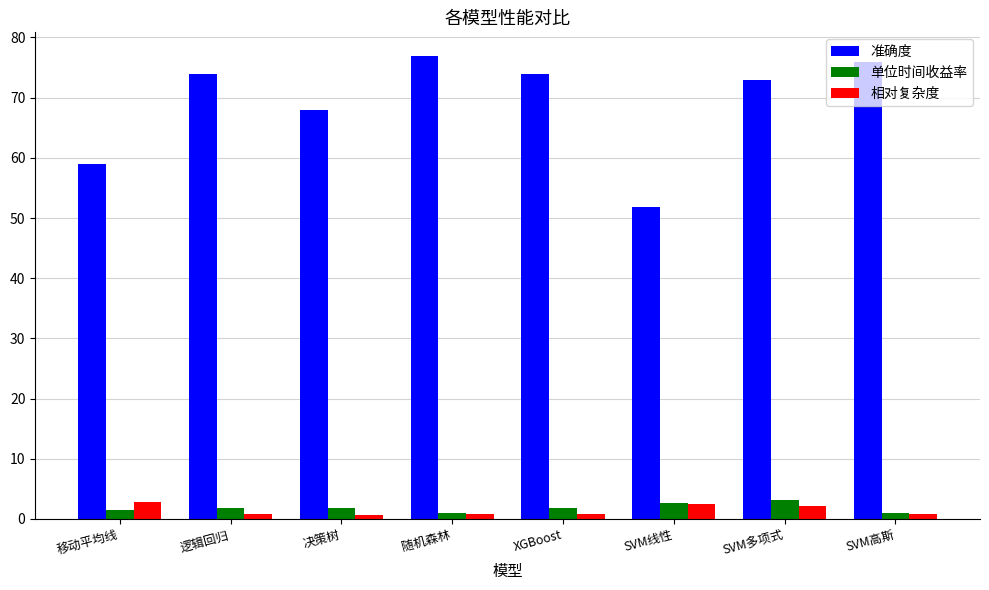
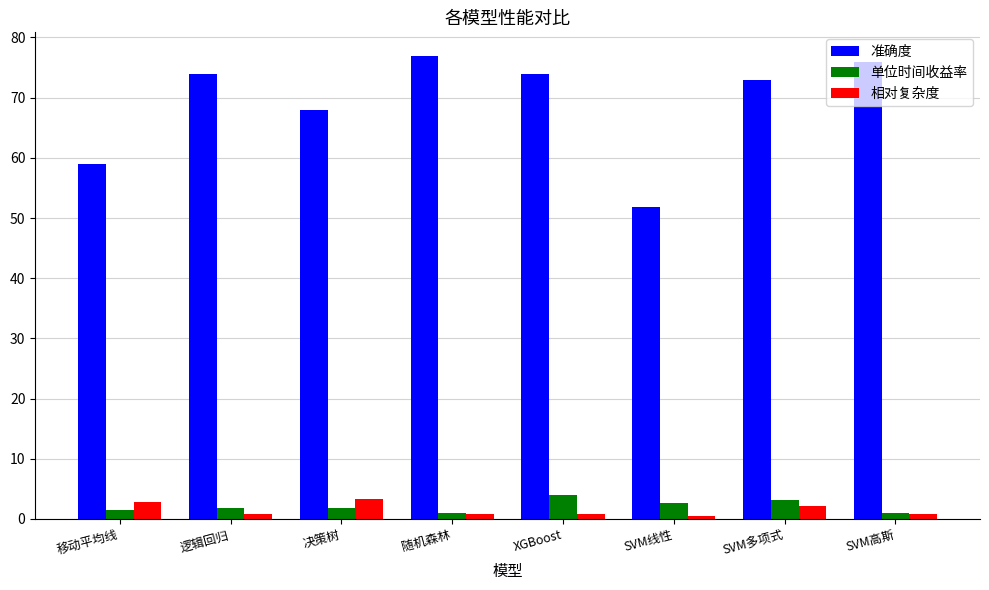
相对复杂度, 决策树: 1 -> 3
单位时间收益率, XGBoost: 2 -> 4
相对复杂度, SVM线性: 2 -> 1
